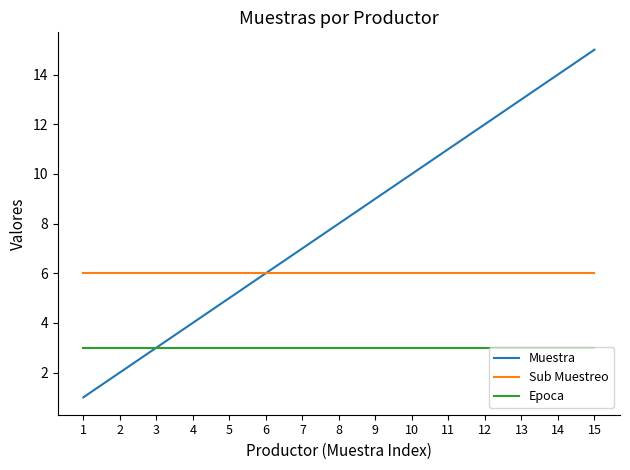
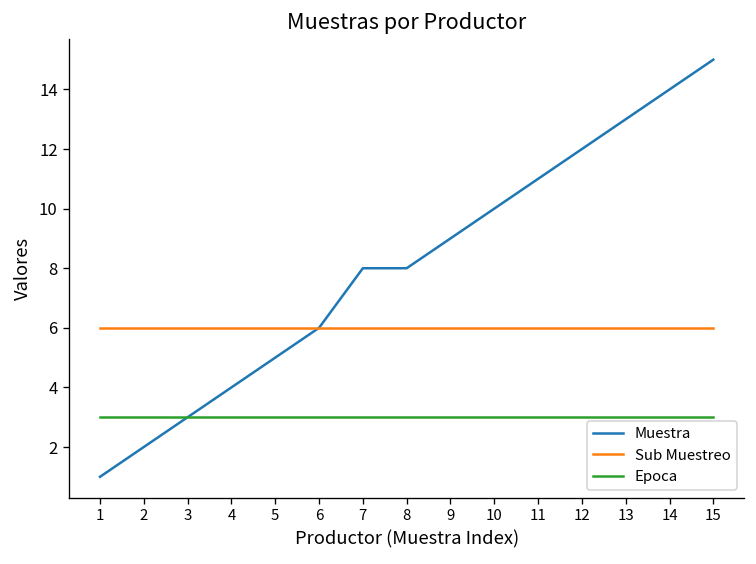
Muestra, 7: 7 -> 8
